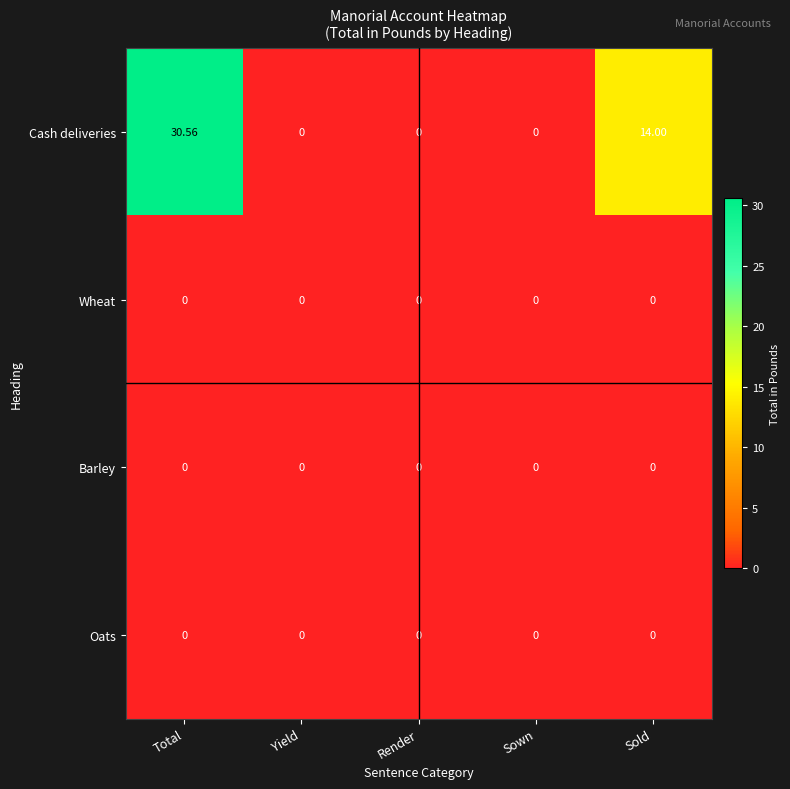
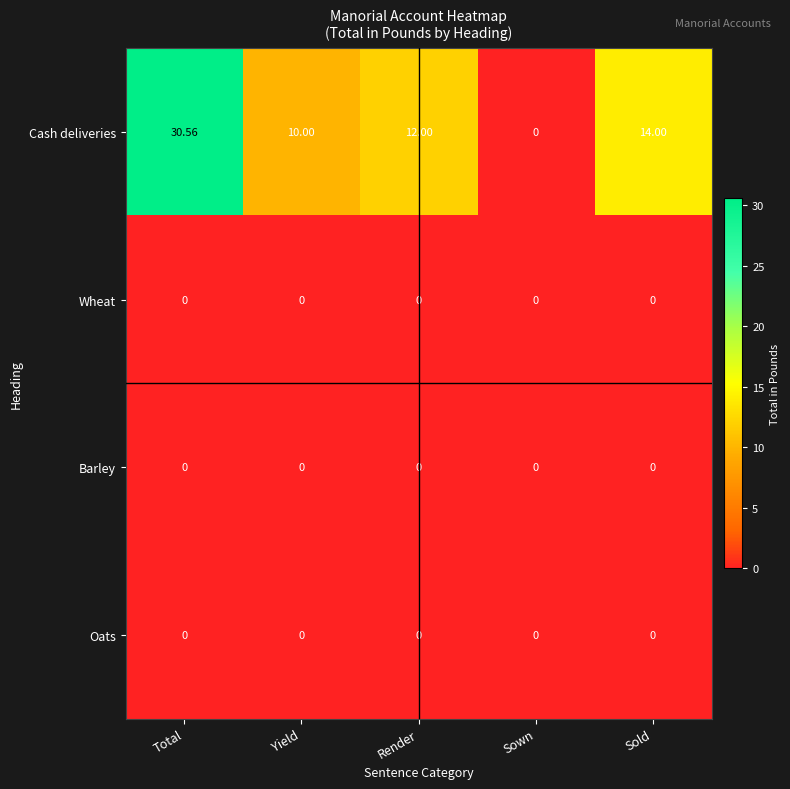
Cash deliveries, Yield: 0 -> 10.00
Cash deliveries, Render: 0 -> 12.00
